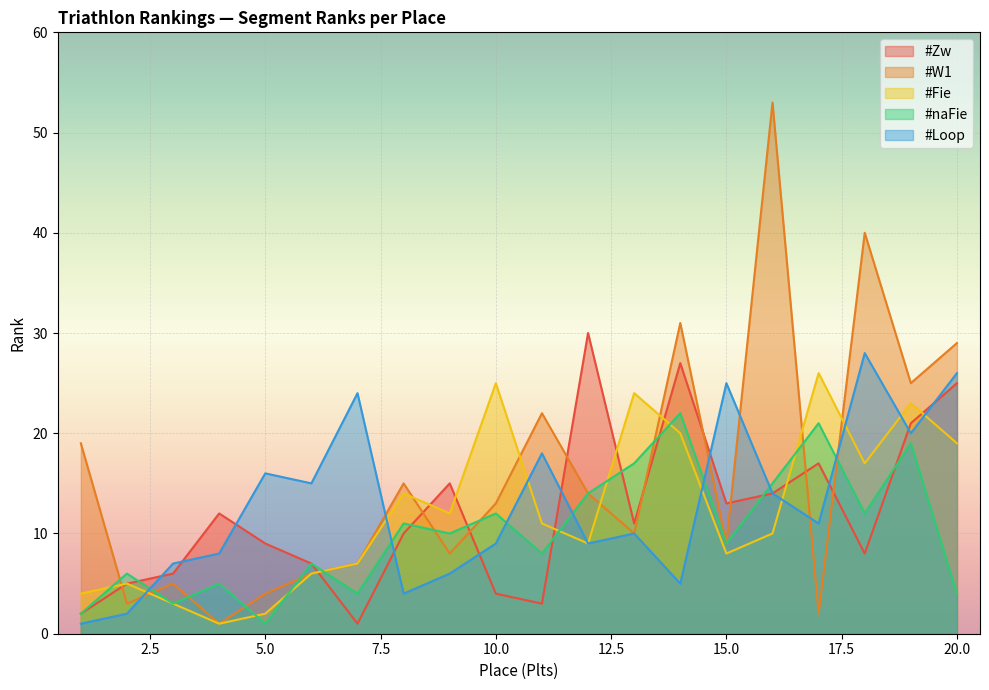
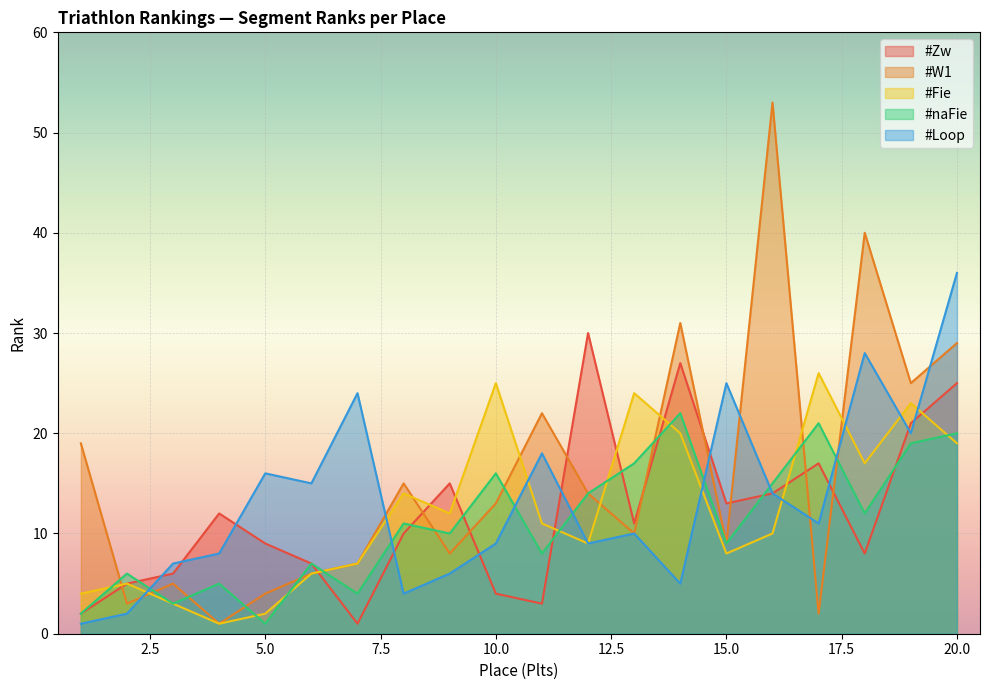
#naFie, 10.0: 12 -> 16
#naFie, 20.0: 4 -> 20
#Loop, 20.0: 26 -> 36
